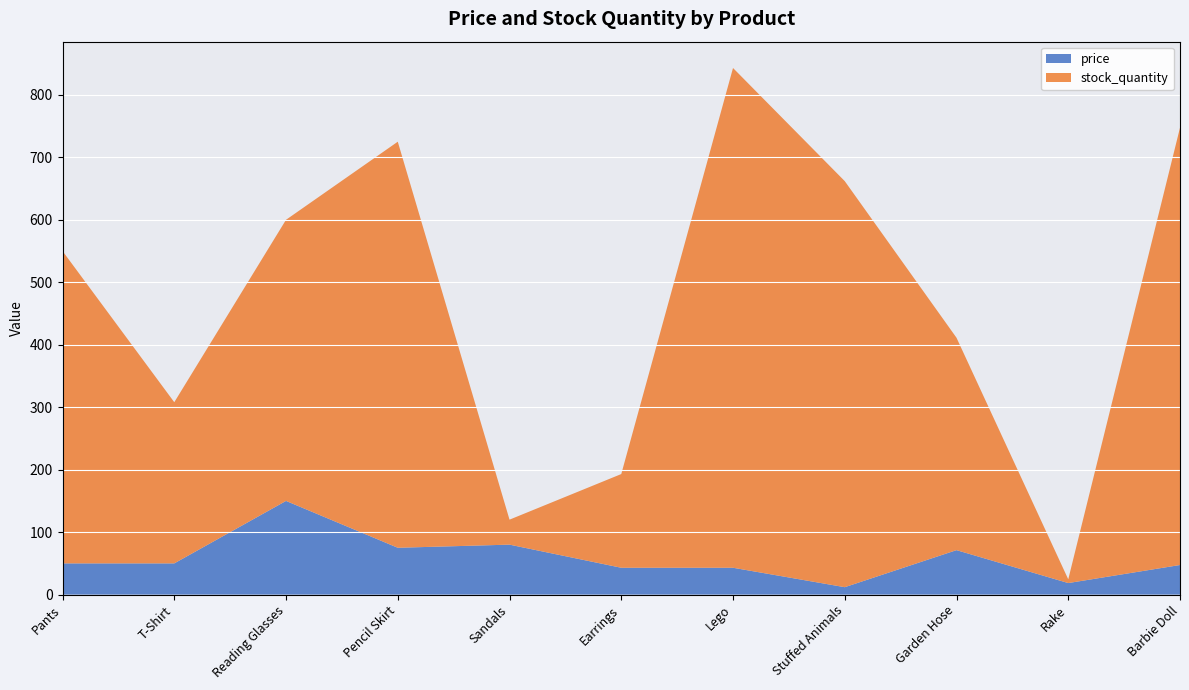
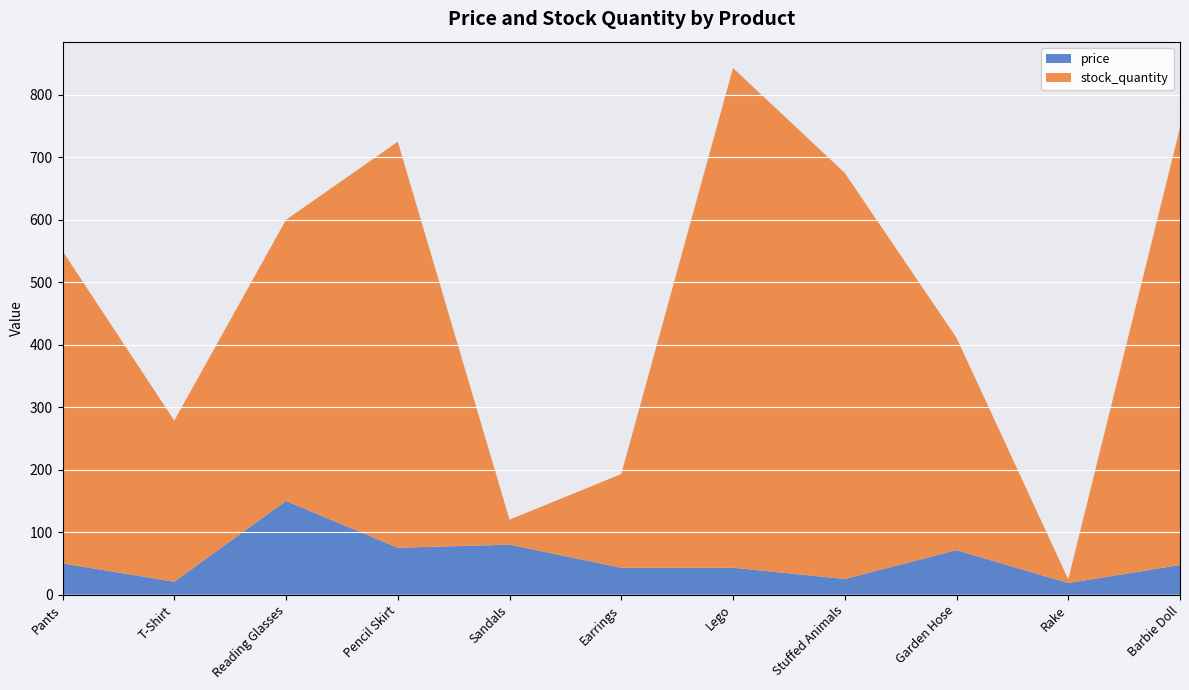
price, T-Shirt: 50 -> 20
price, Stuffed Animals: 10 -> 30
